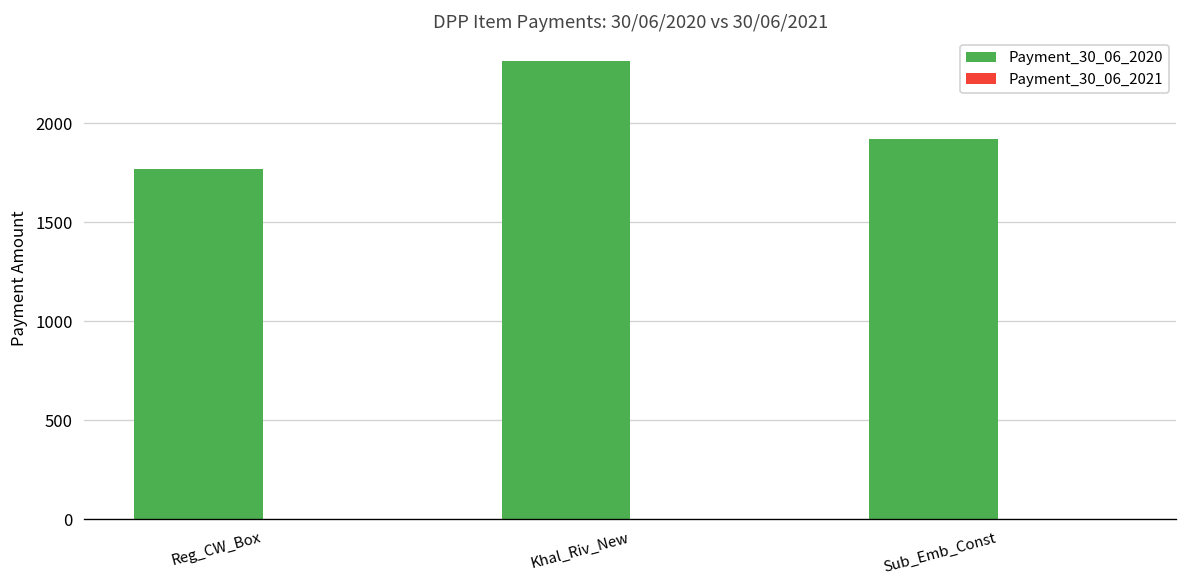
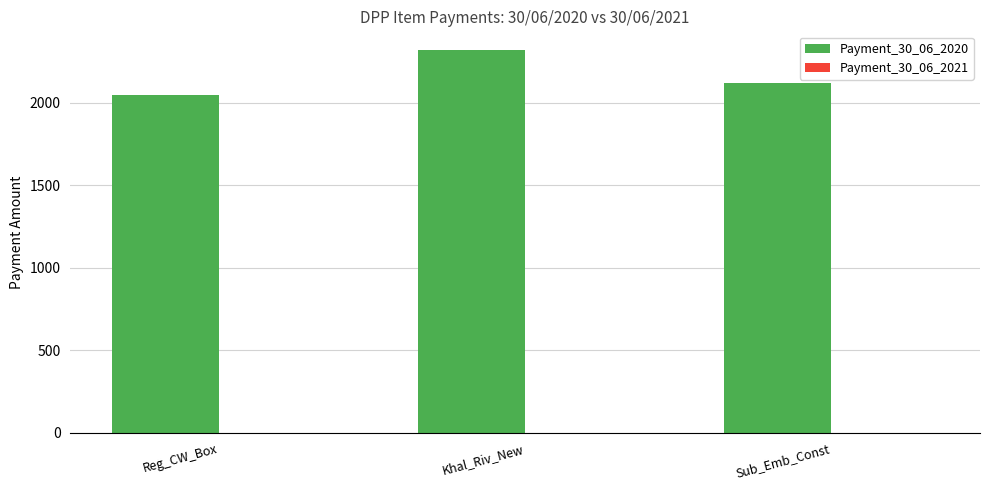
Payment_30_06_2020, Reg_CW_Box: 1770 -> 2050
Payment_30_06_2020, Sub_Emb_Const: 1920 -> 2120
